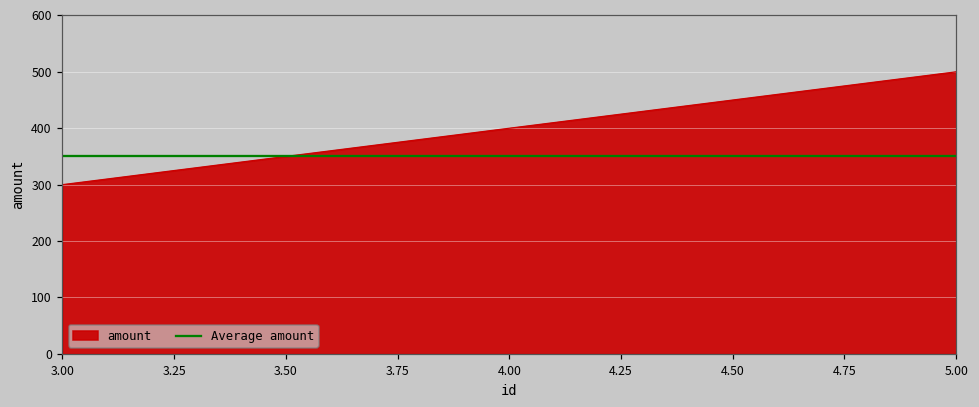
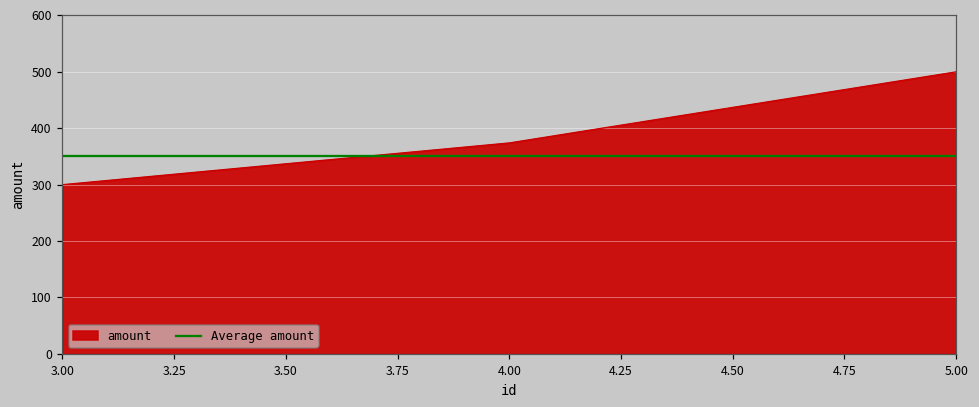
4.00: 400 -> 370
